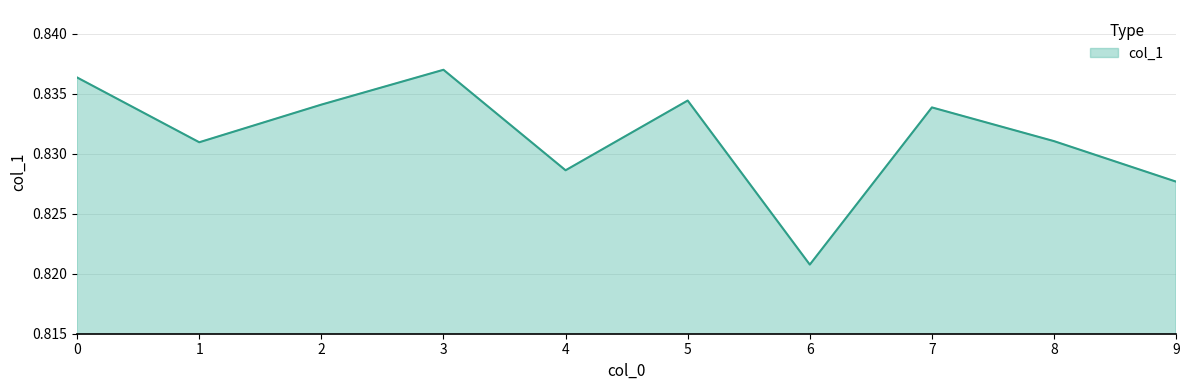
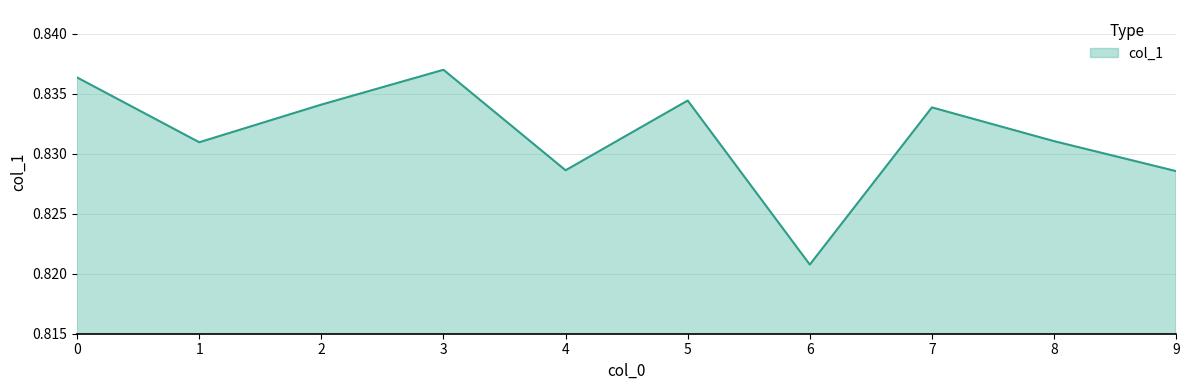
9: 0.8277 -> 0.8286
